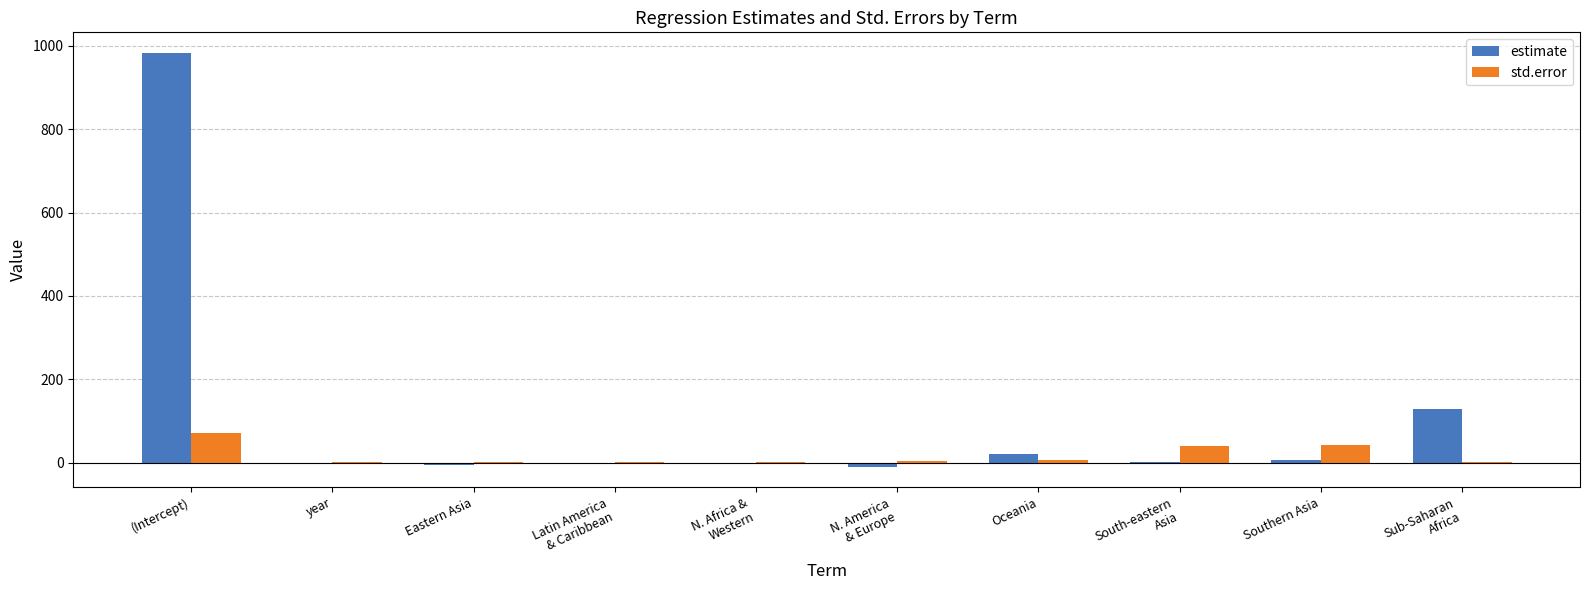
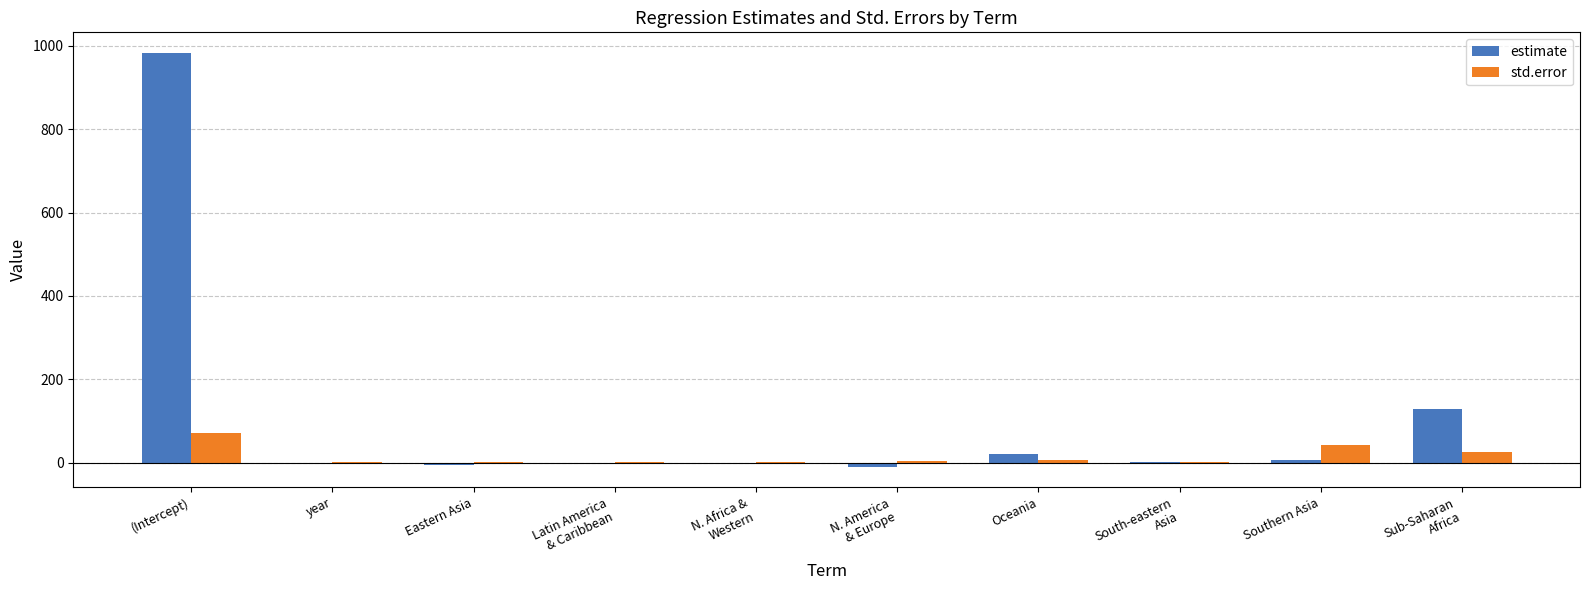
std.error, South-eastern Asia: 40 -> 0
std.error, Sub-Saharan Africa: 0 -> 20
